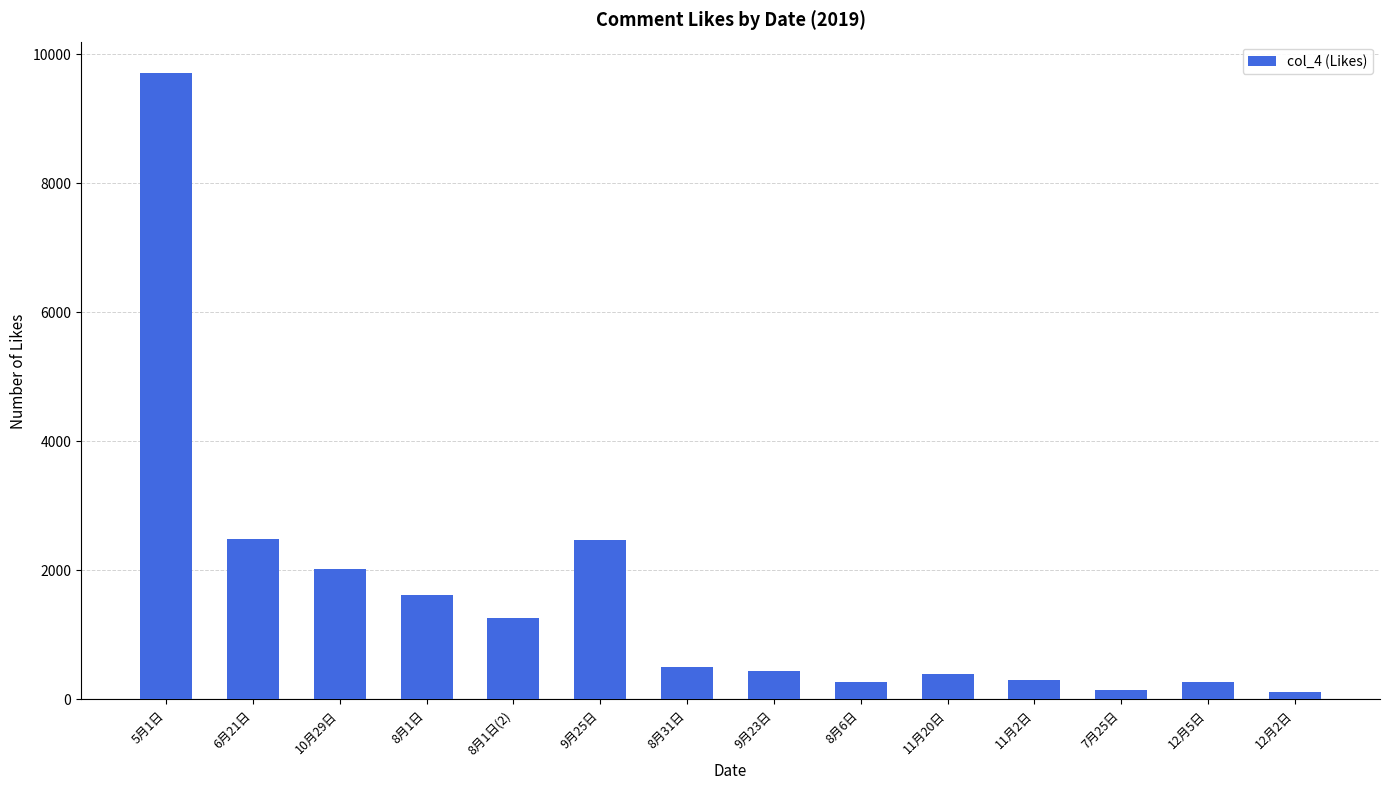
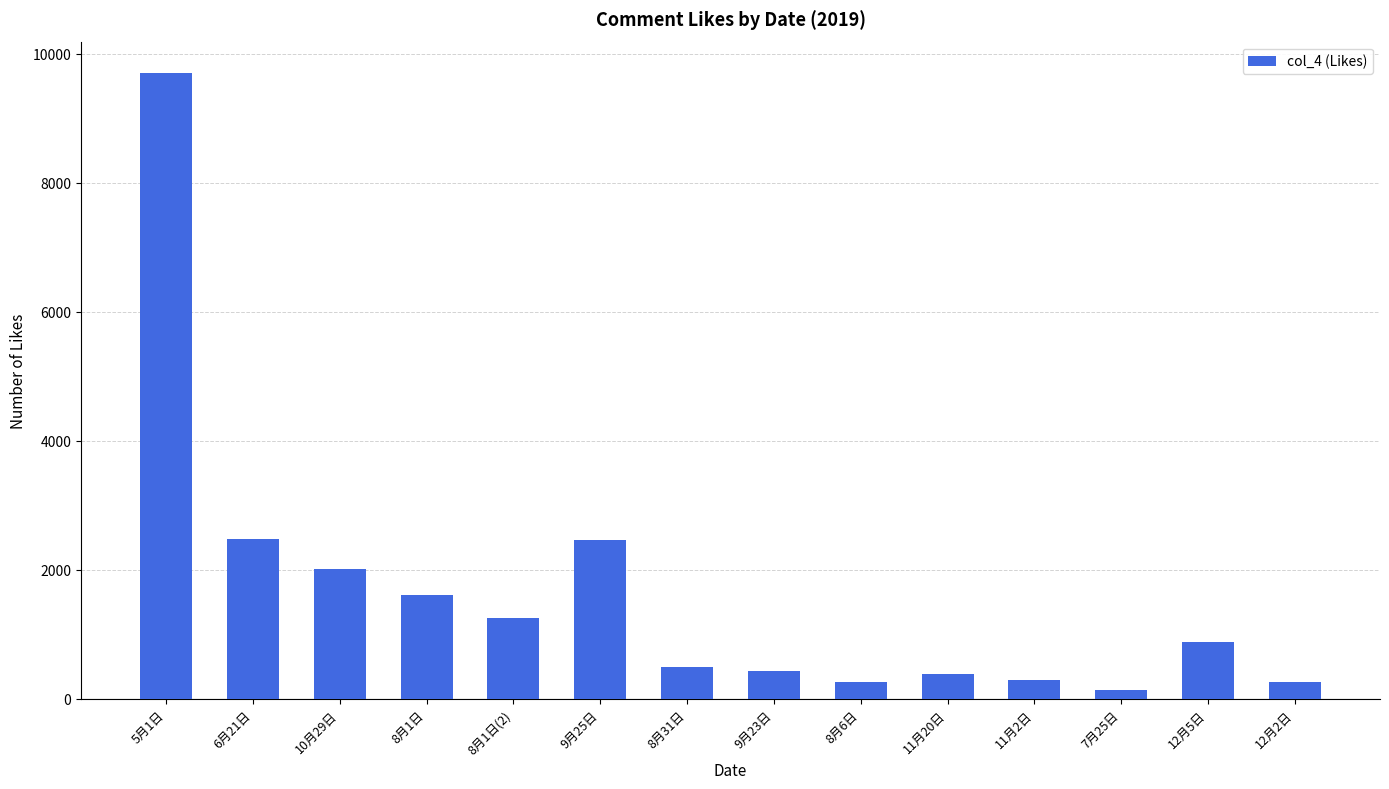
12月5日: 300 -> 900
12月2日: 100 -> 300
